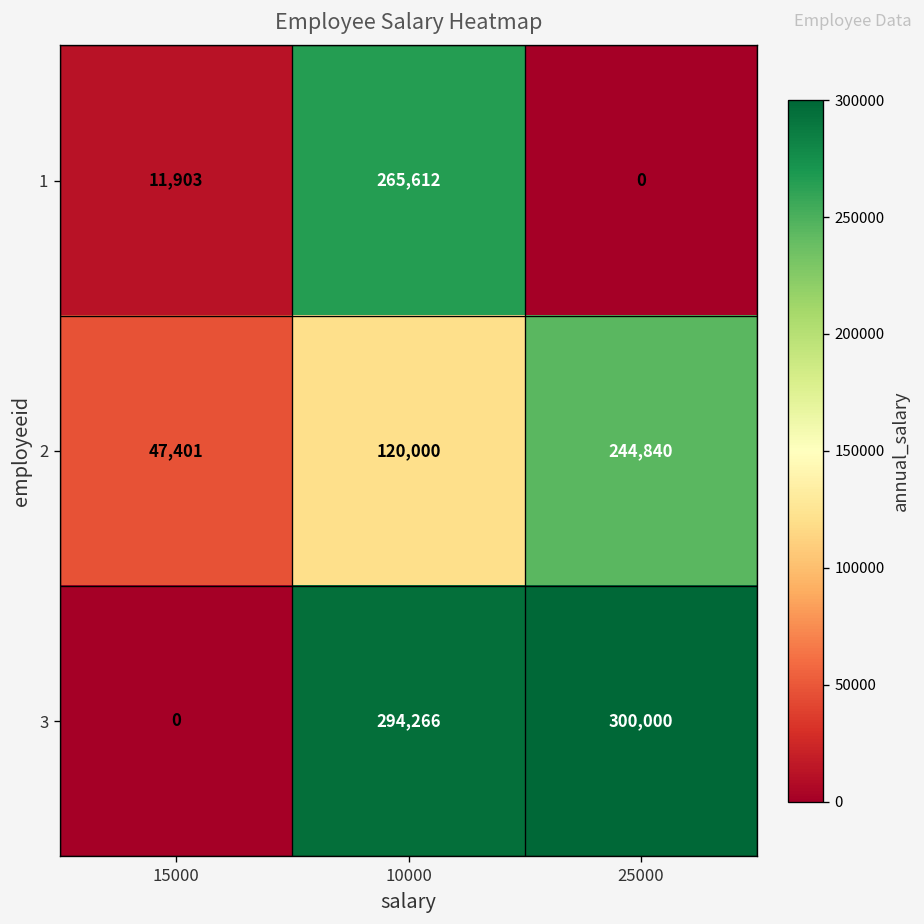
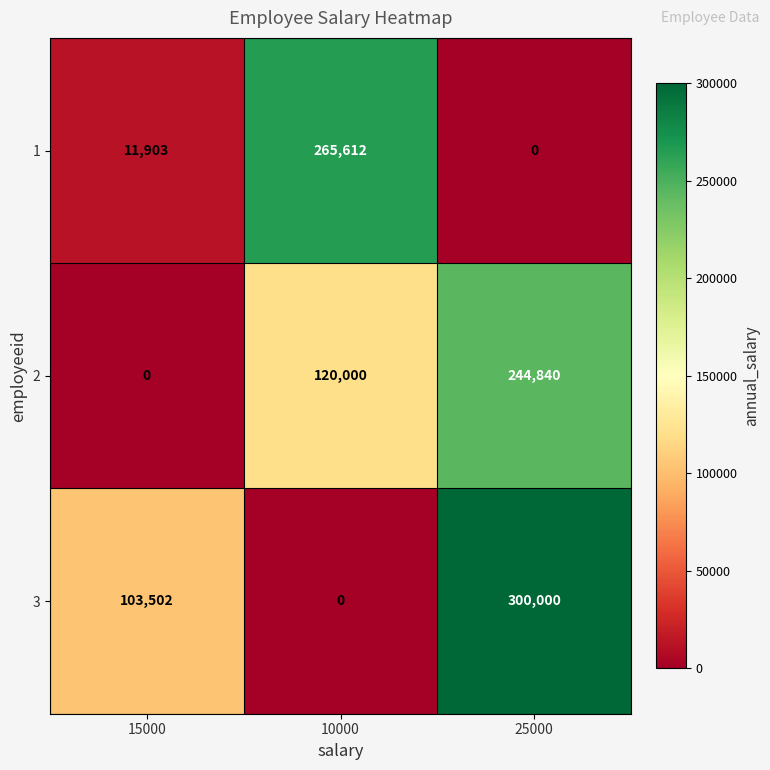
2, 15000: 47,401 -> 0
3, 15000: 0 -> 103,502
3, 10000: 294,266 -> 0
